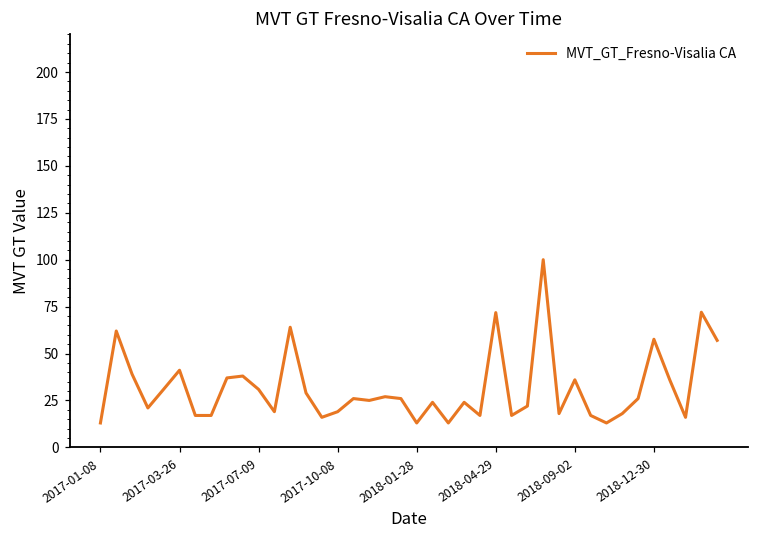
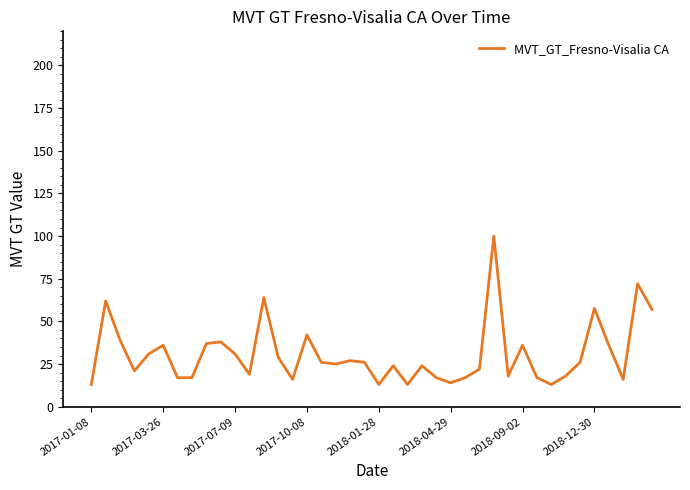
2017-03-26: 41 -> 36
2017-10-08: 19 -> 42
2018-04-29: 72 -> 14
